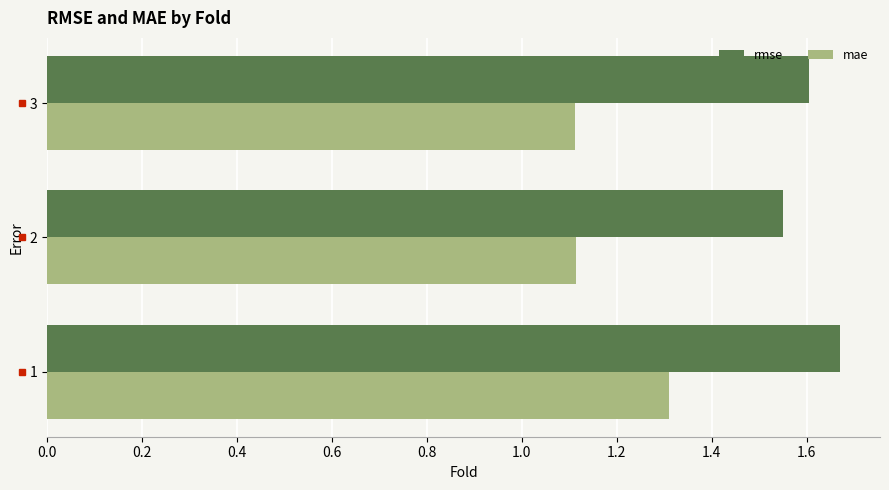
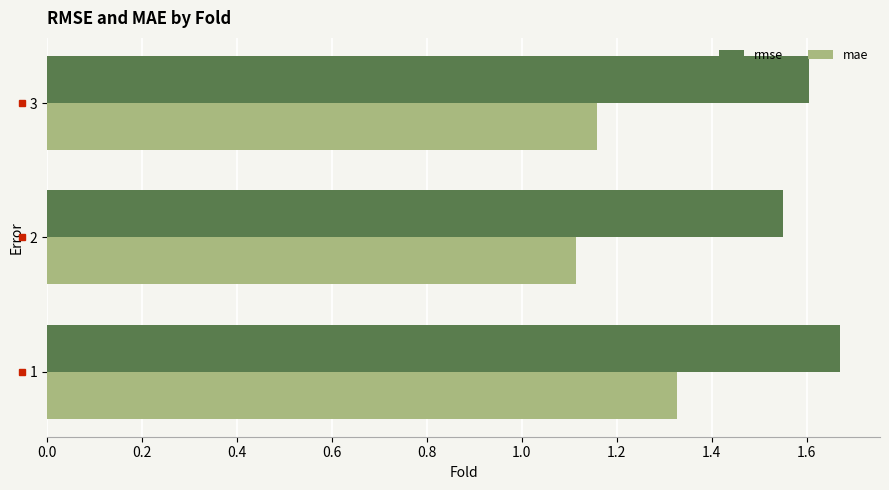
mae, 3: 1.11 -> 1.16
mae, 1: 1.31 -> 1.33
